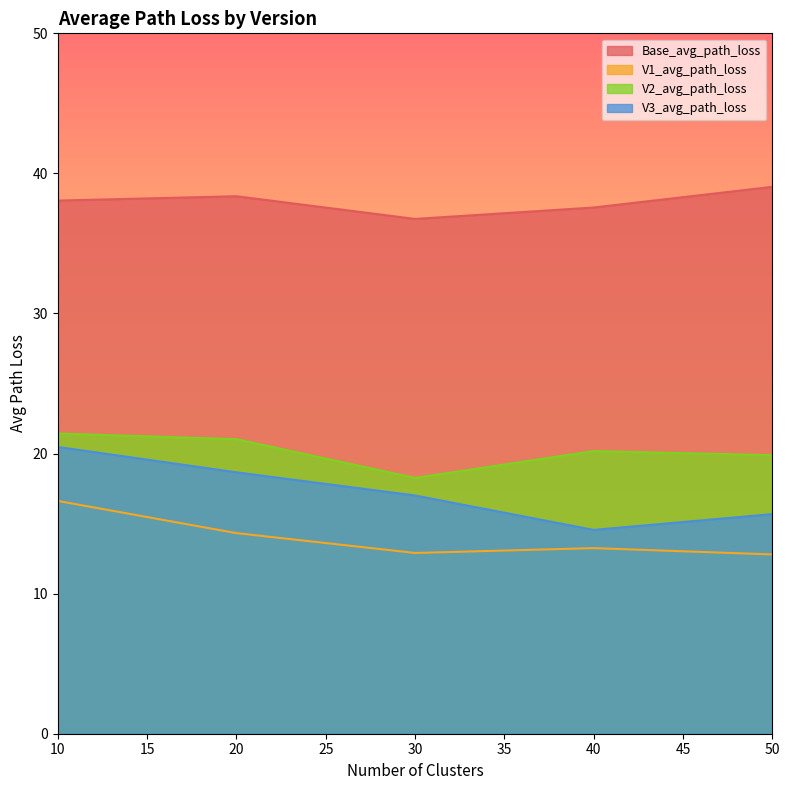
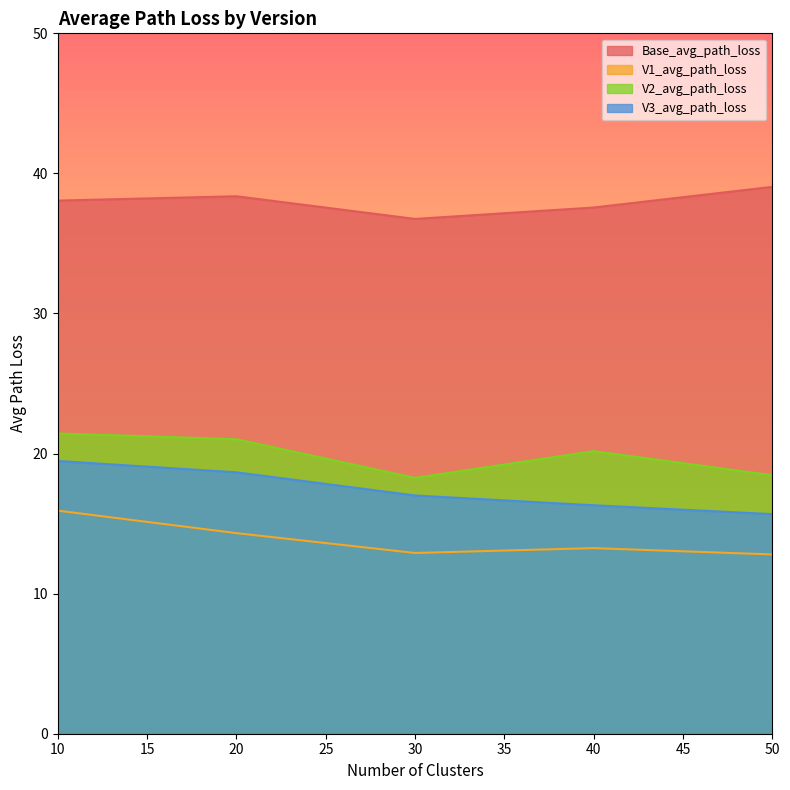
V1_avg_path_loss, 10: 16.6 -> 15.9
V3_avg_path_loss, 10: 20.5 -> 19.5
V3_avg_path_loss, 40: 14.6 -> 16.3
V2_avg_path_loss, 50: 19.9 -> 18.5
